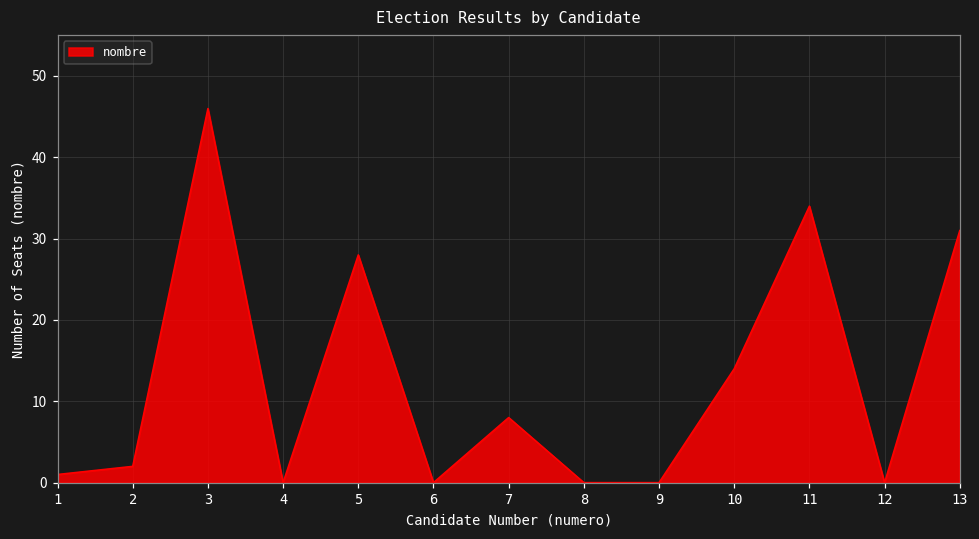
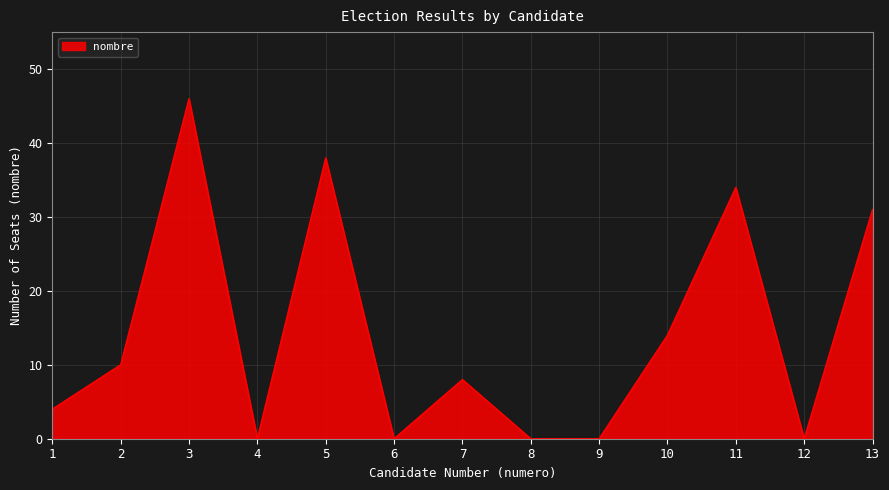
1: 1 -> 4
2: 2 -> 10
5: 28 -> 38
